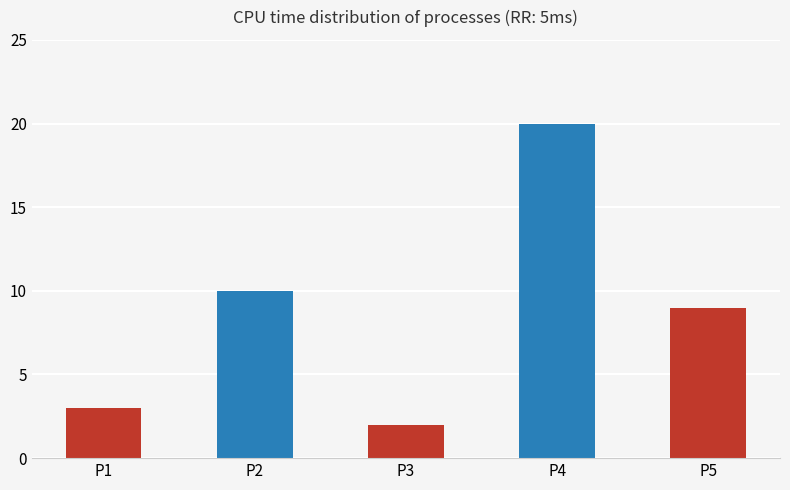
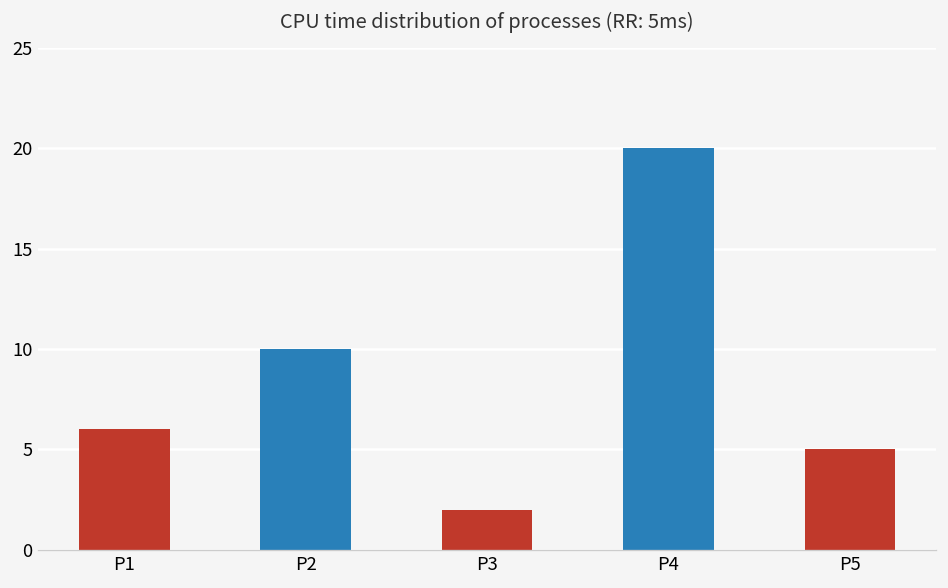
P1: 3 -> 6
P5: 9 -> 5
